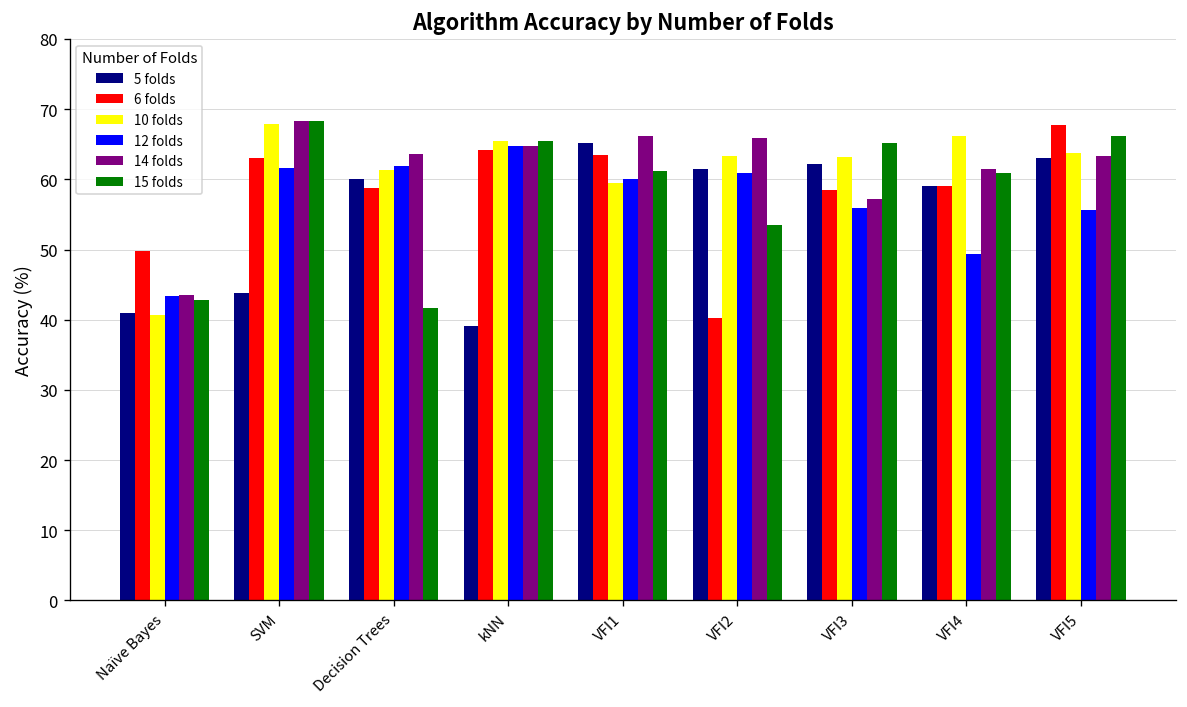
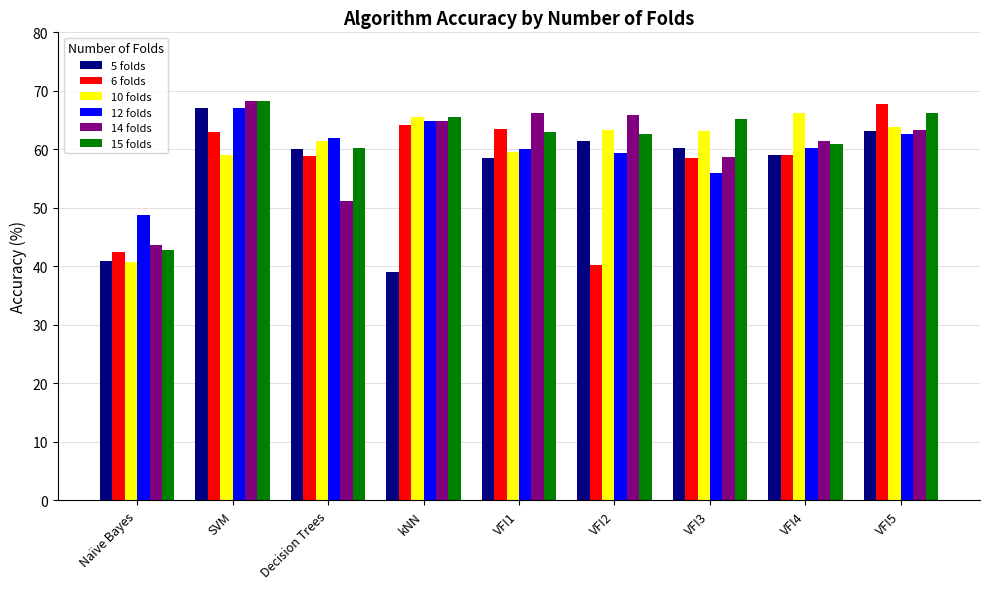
6 folds, Naïve Bayes: 50 -> 42
12 folds, Naïve Bayes: 43 -> 49
5 folds, SVM: 44 -> 67
10 folds, SVM: 68 -> 59
12 folds, SVM: 62 -> 67
14 folds, Decision Trees: 64 -> 51
15 folds, Decision Trees: 42 -> 60
5 folds, VFI1: 65 -> 59
15 folds, VFI1: 61 -> 63
12 folds, VFI2: 61 -> 59
15 folds, VFI2: 53 -> 63
5 folds, VFI3: 62 -> 60
14 folds, VFI3: 57 -> 59
12 folds, VFI4: 49 -> 60
12 folds, VFI5: 56 -> 63
